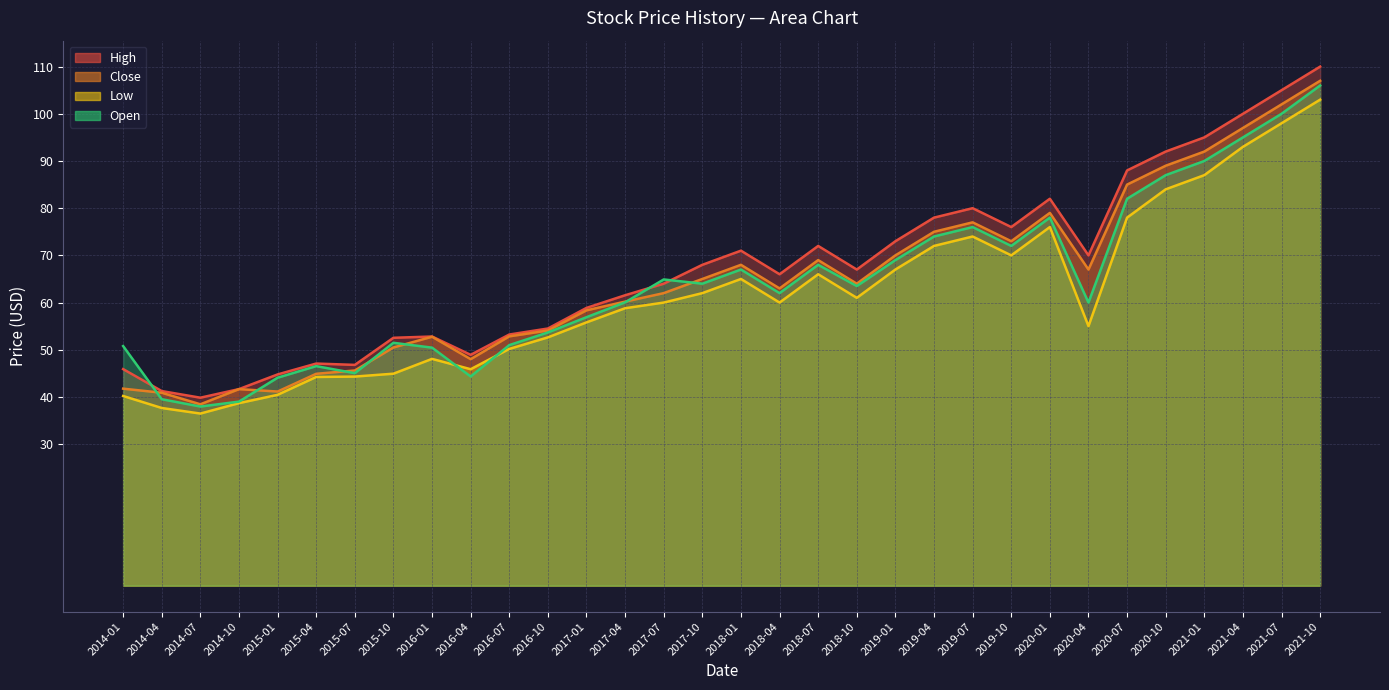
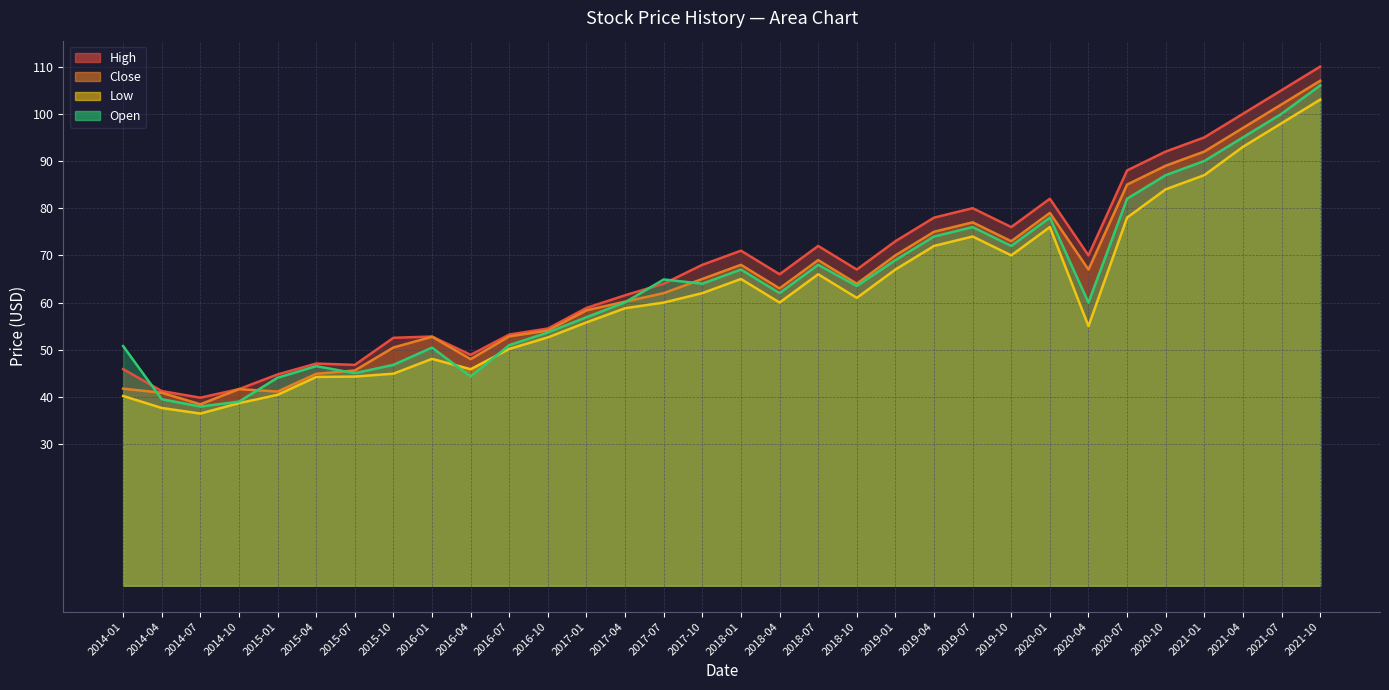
Open, 2015-10: 51 -> 47
